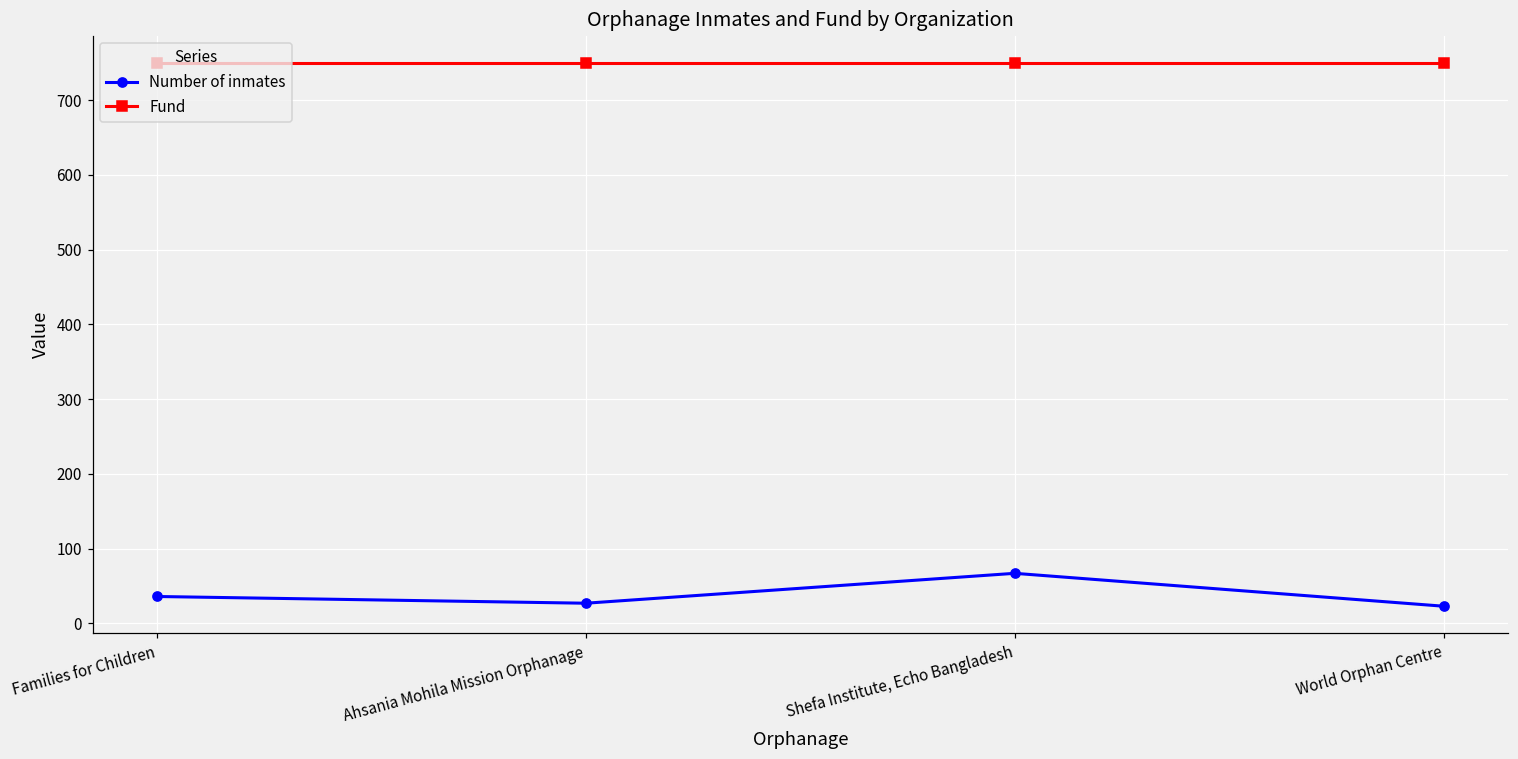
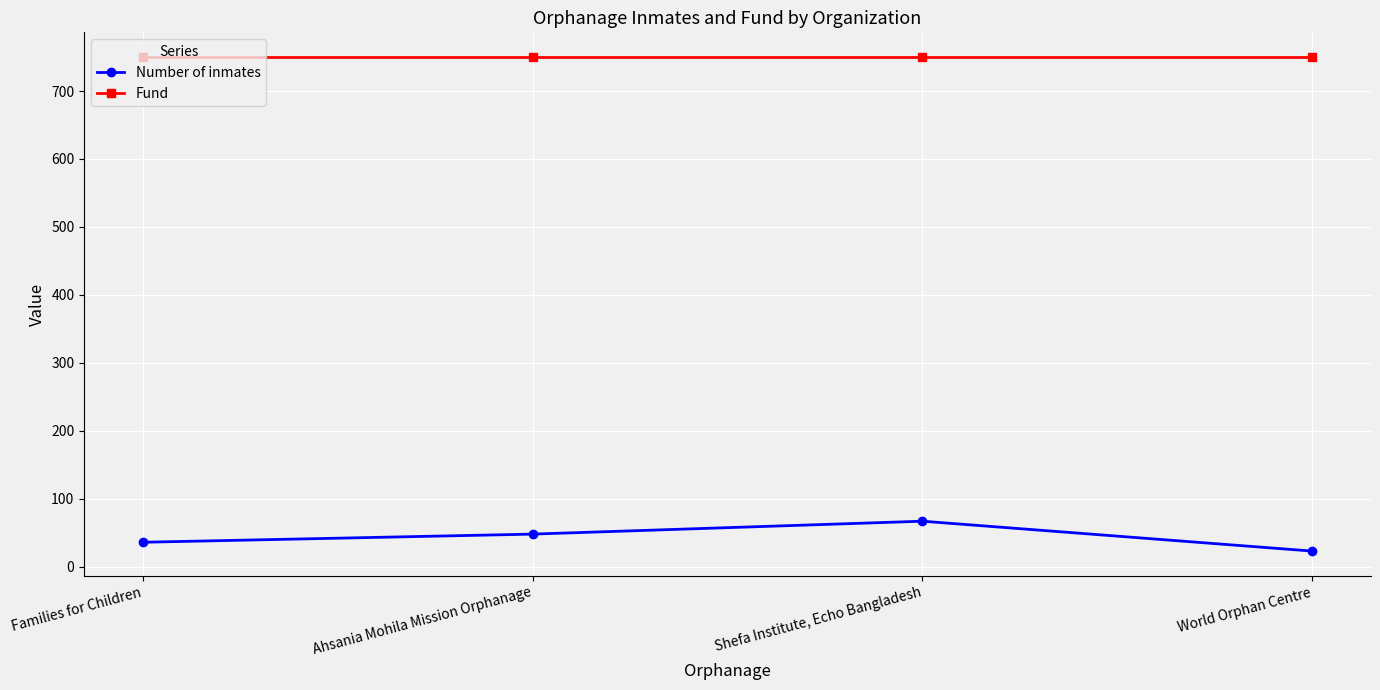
Number of inmates, Ahsania Mohila Mission Orphanage: 30 -> 50
